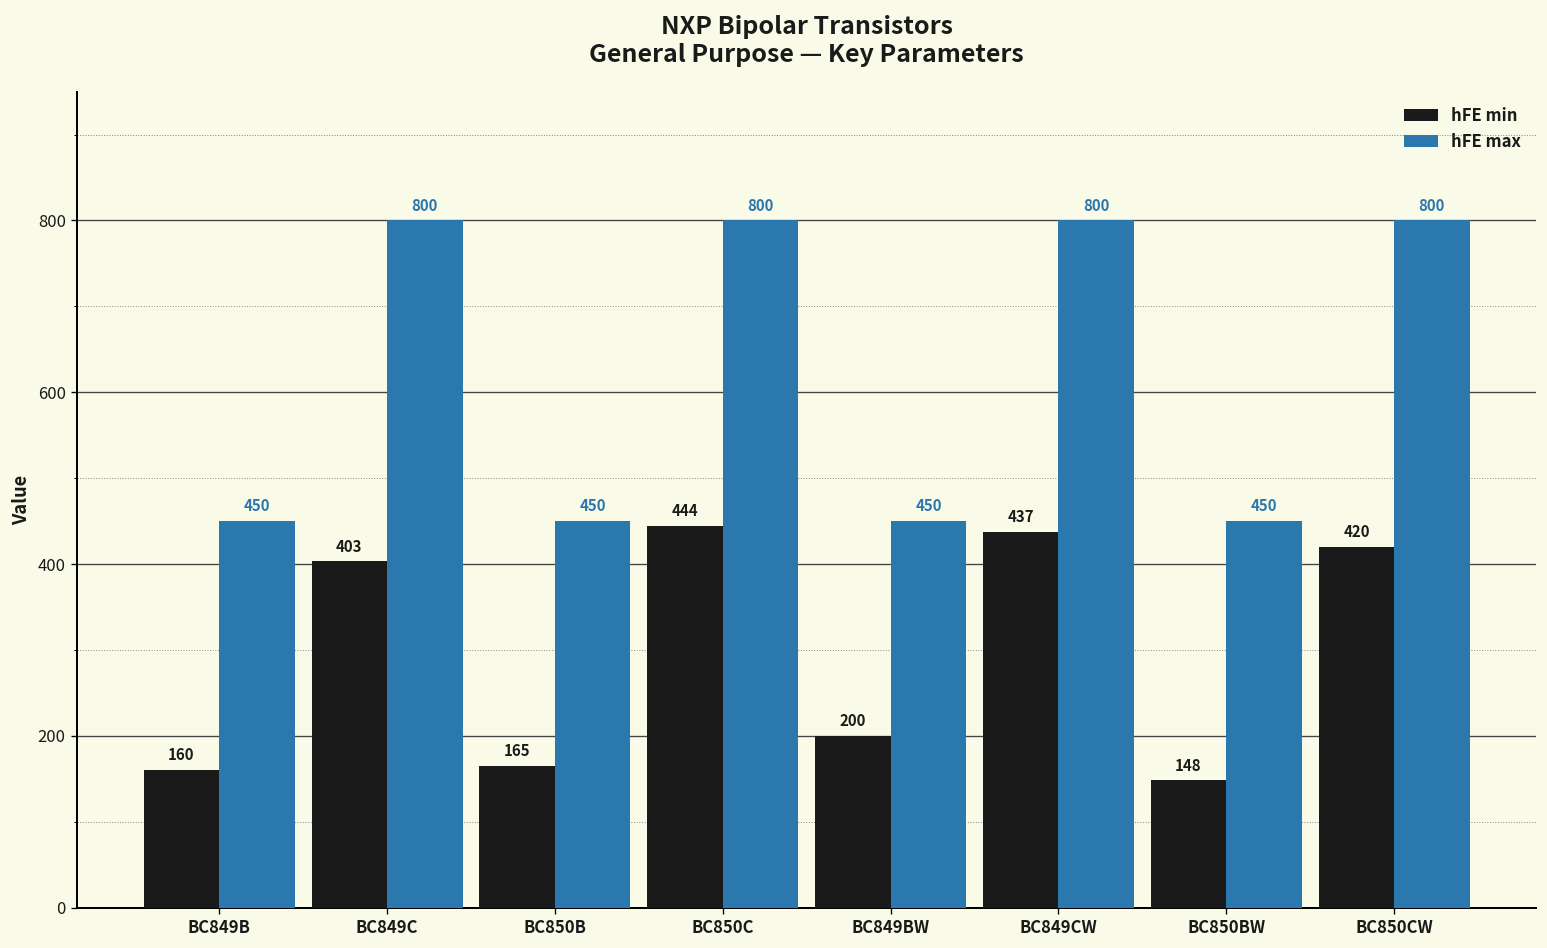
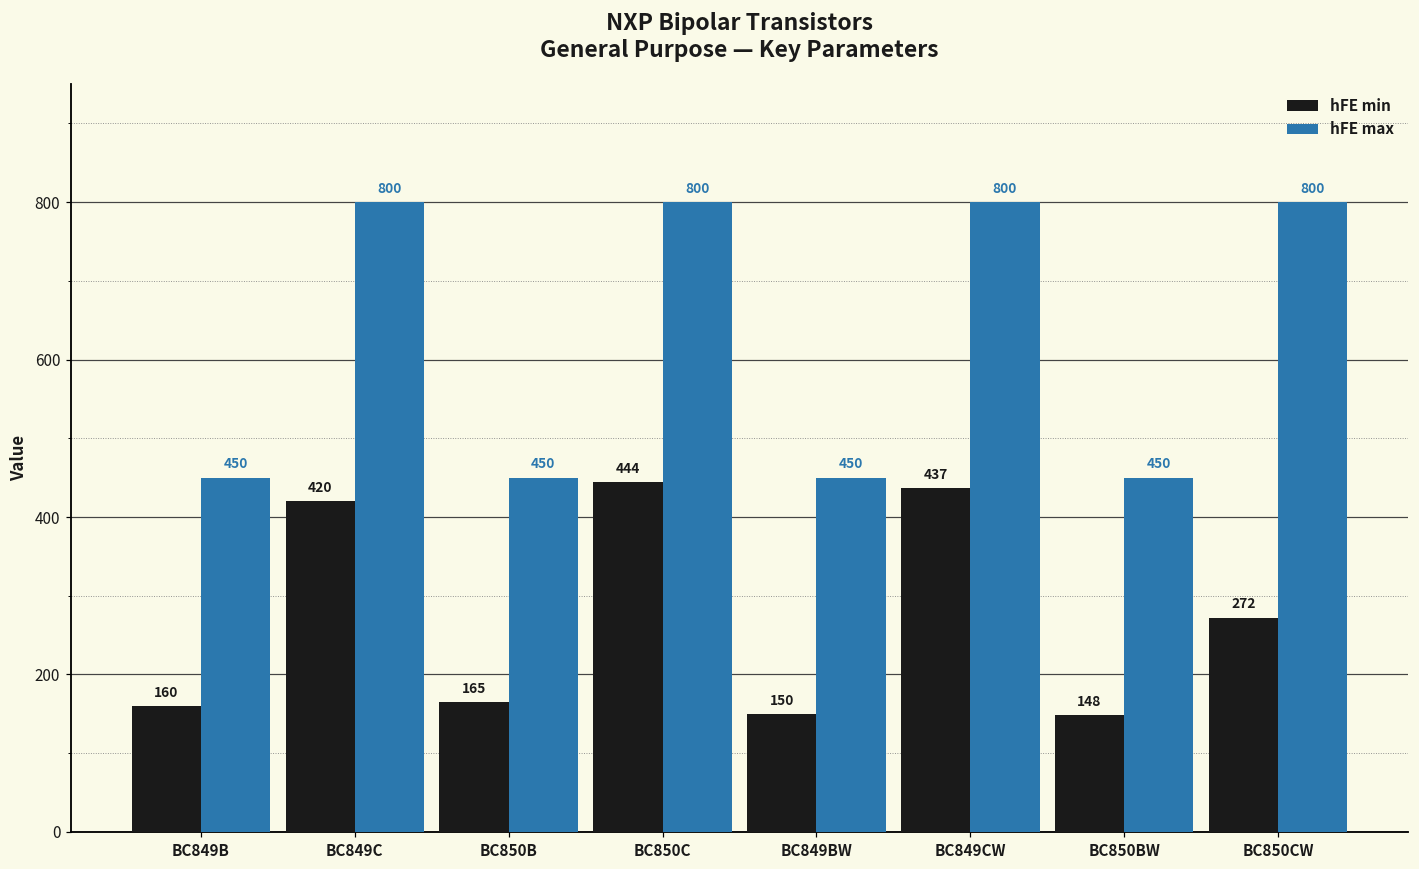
hFE min, BC849C: 403 -> 420
hFE min, BC849BW: 200 -> 150
hFE min, BC850CW: 420 -> 272
